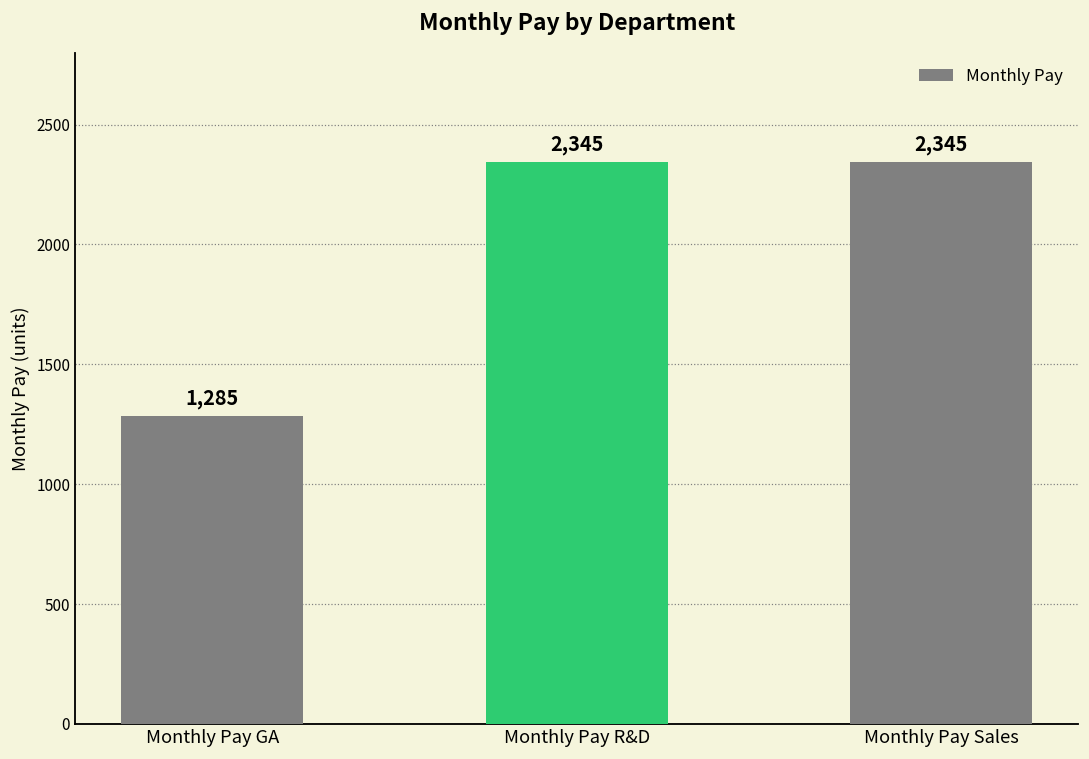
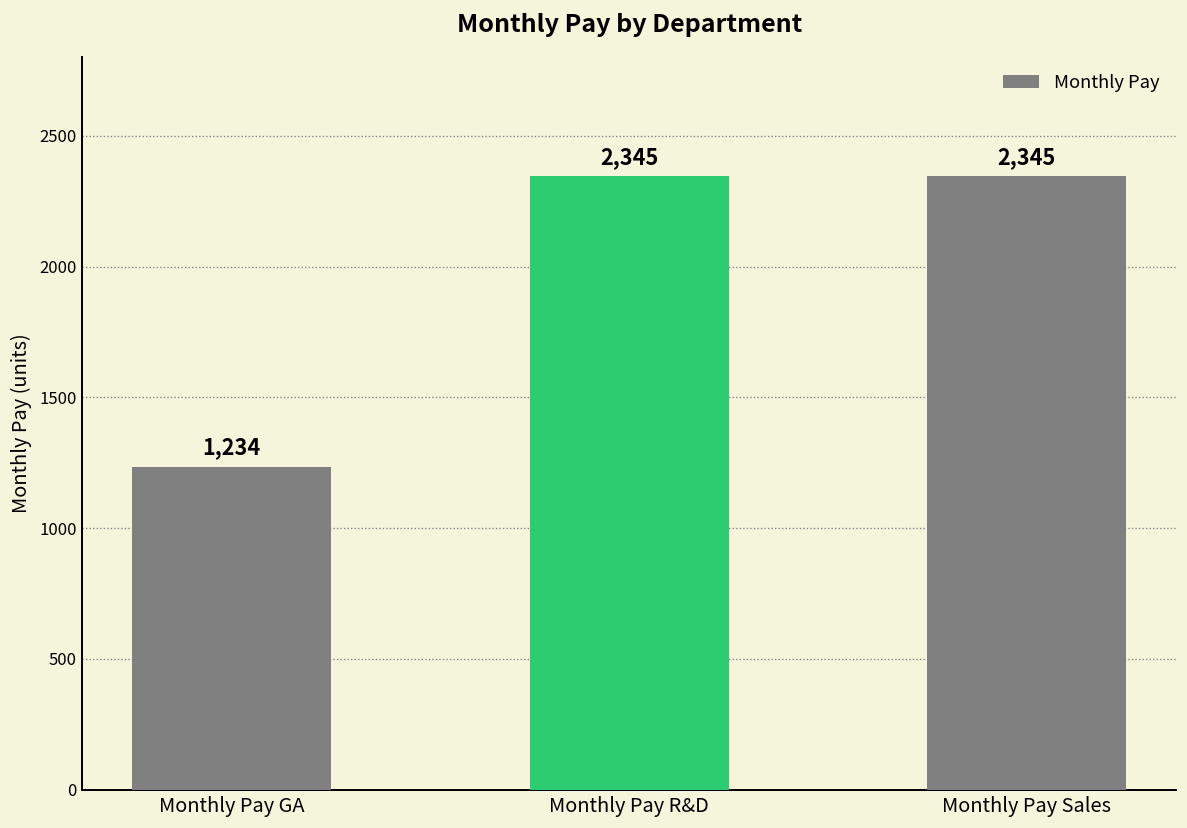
Monthly Pay GA: 1,285 -> 1,234
